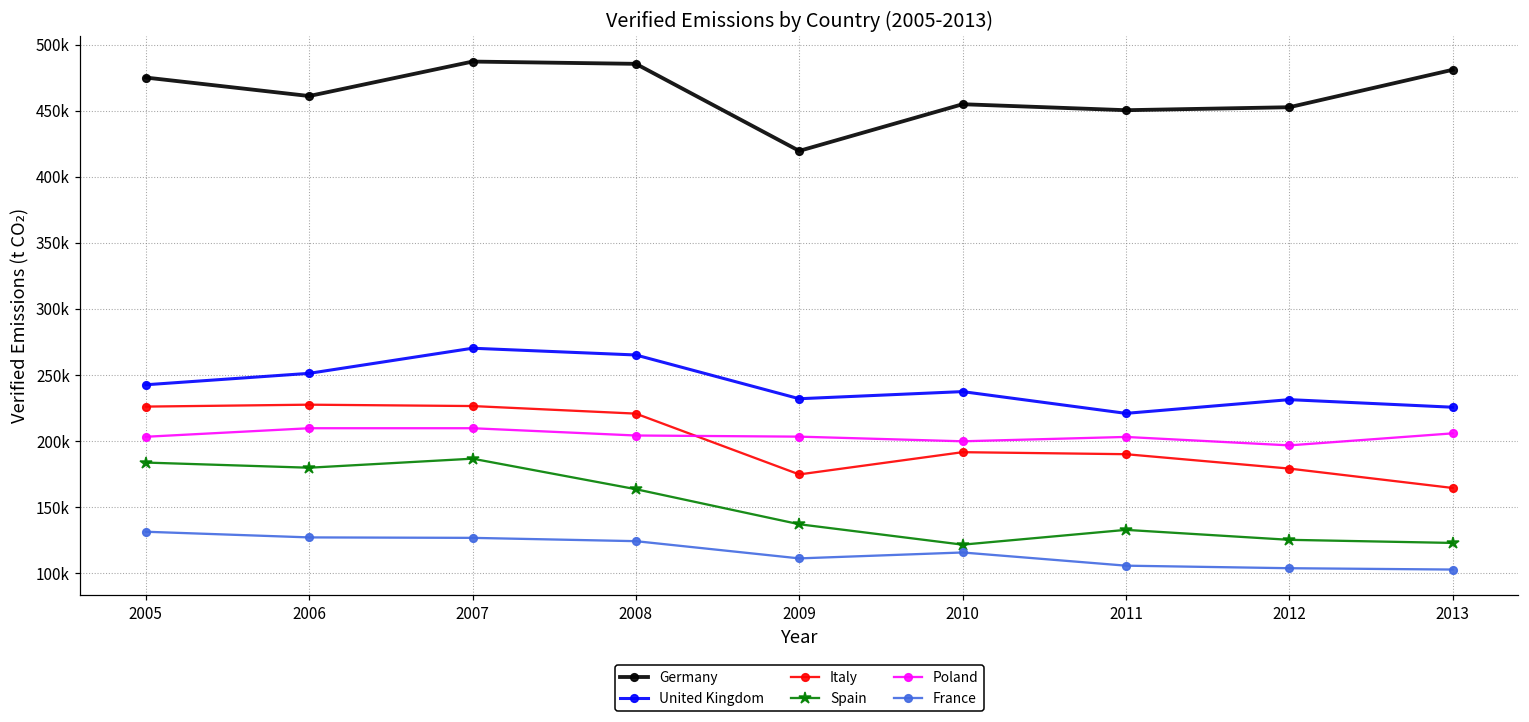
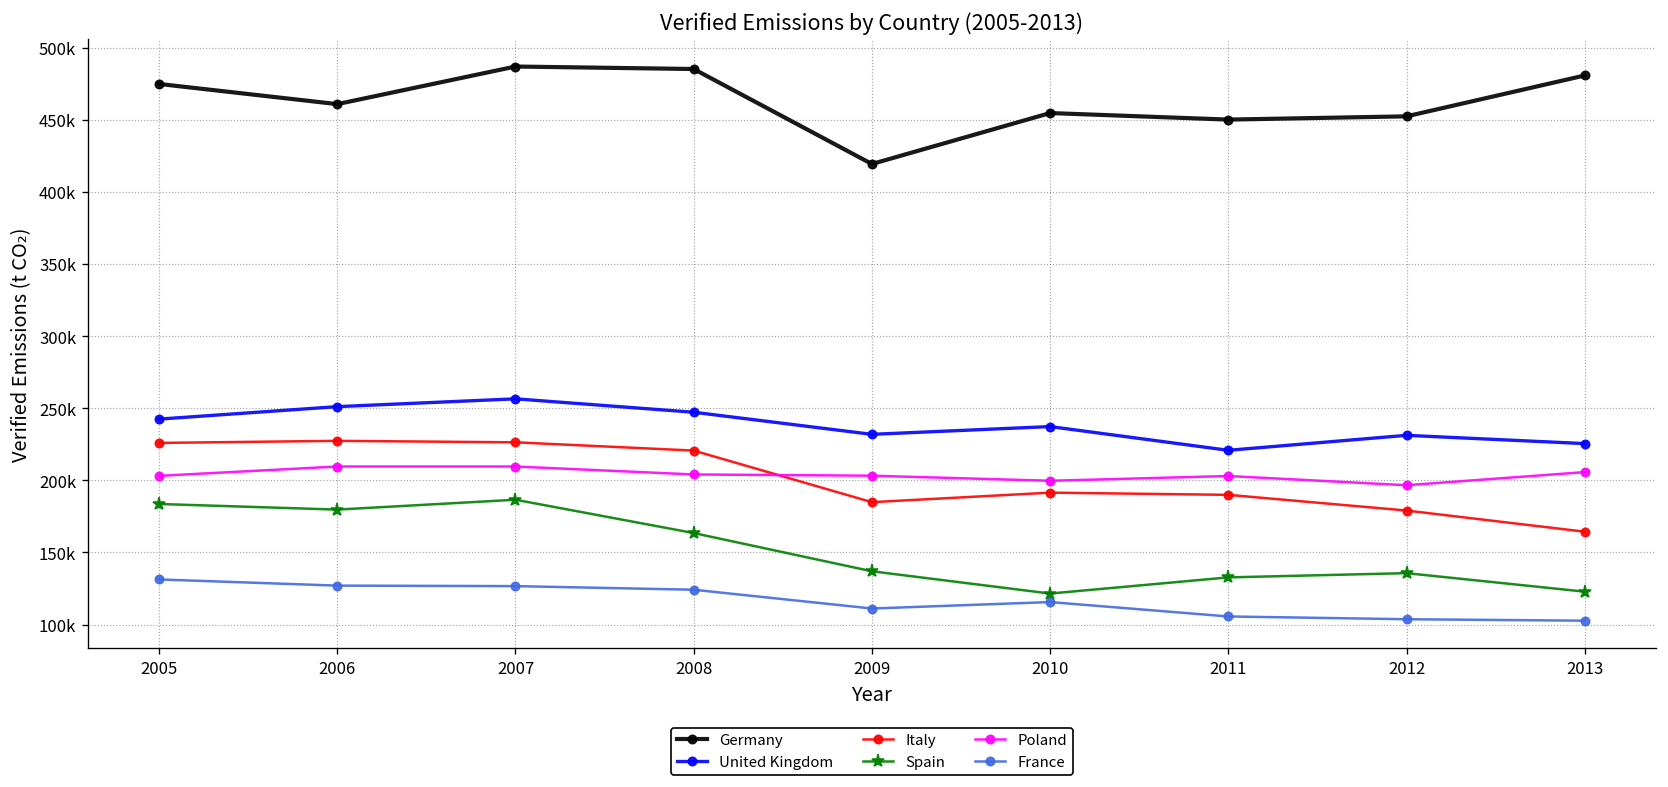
United Kingdom, 2007: 270000 -> 257000
United Kingdom, 2008: 265000 -> 247000
Italy, 2009: 175000 -> 185000
Spain, 2012: 125000 -> 136000
